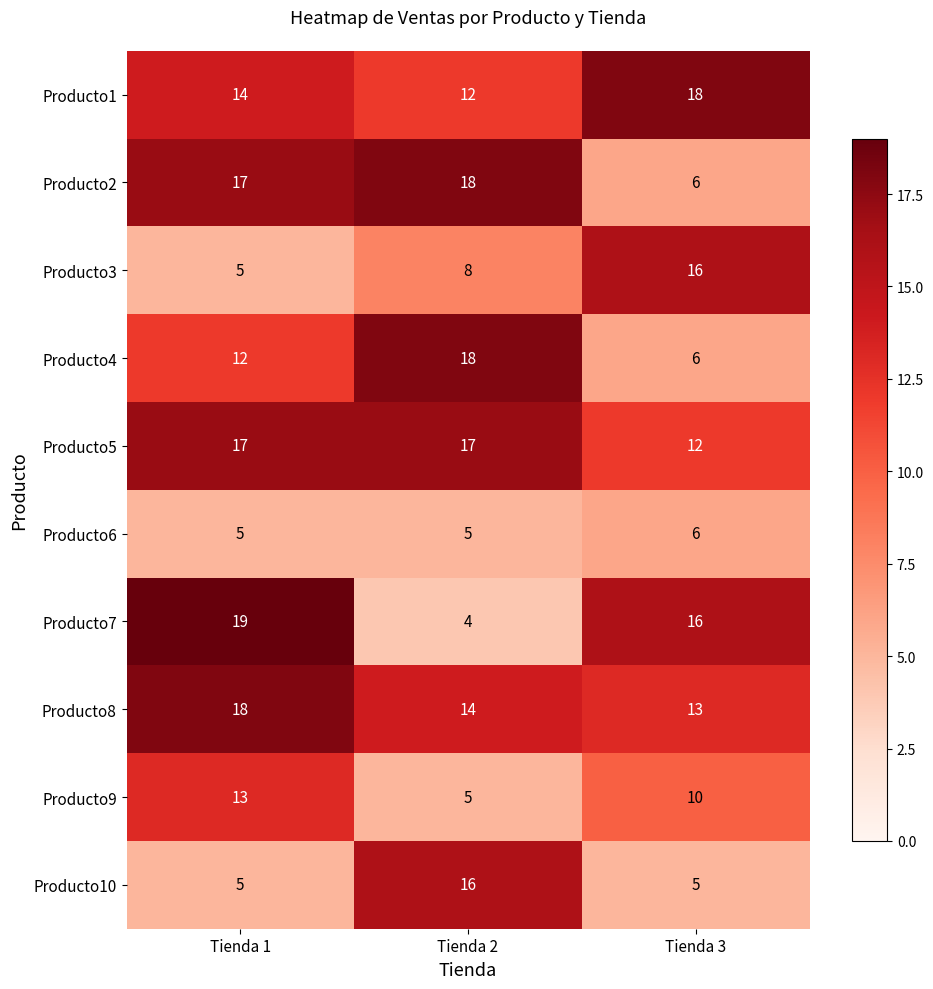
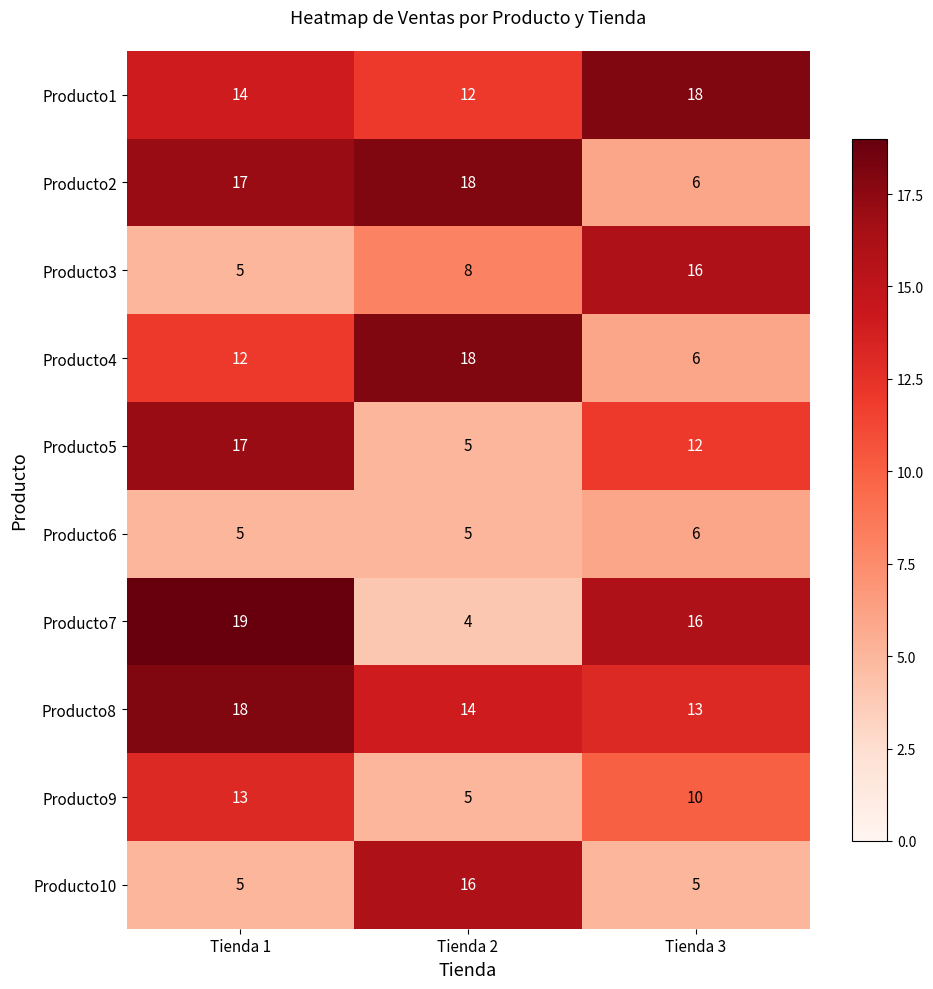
Producto5, Tienda 2: 17 -> 5
